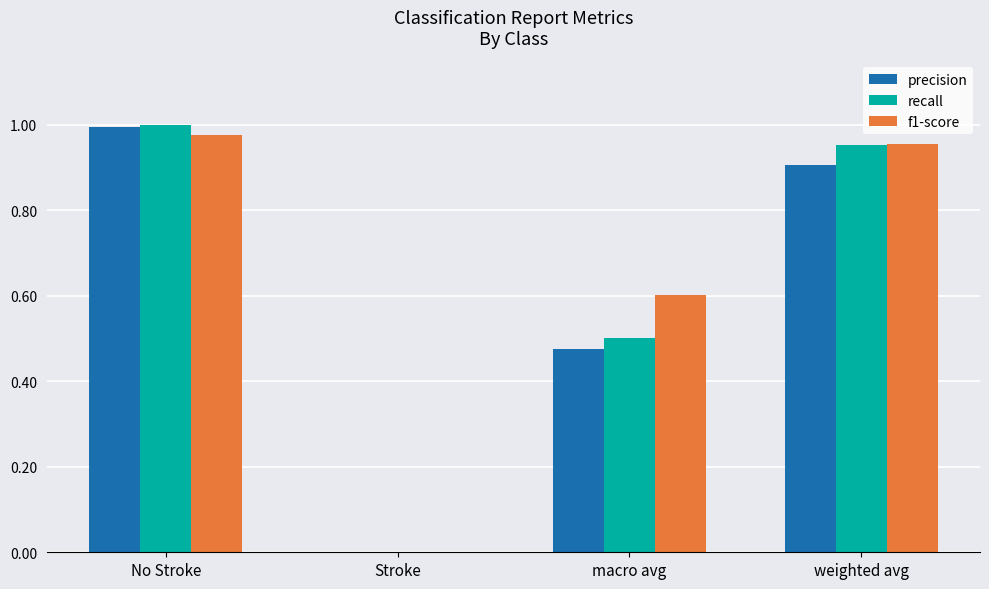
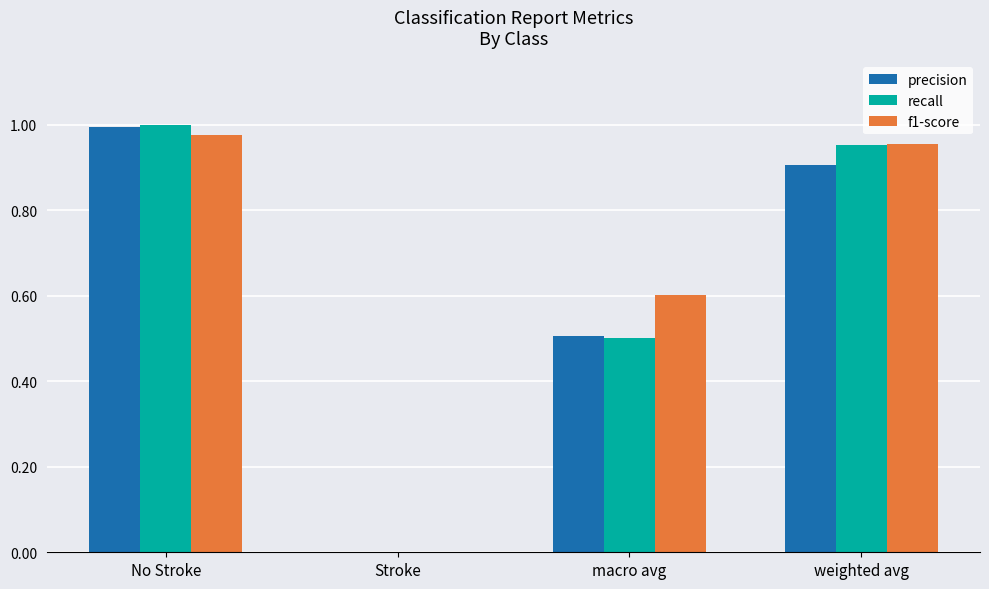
precision, macro avg: 0.48 -> 0.51
